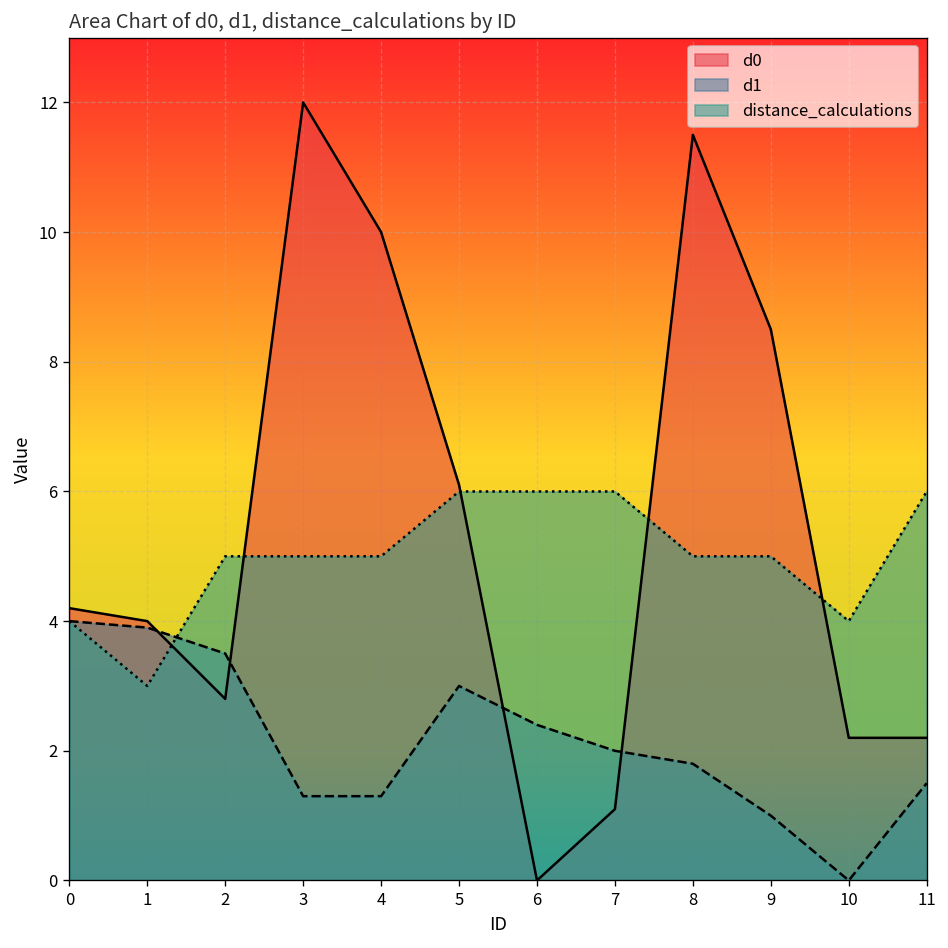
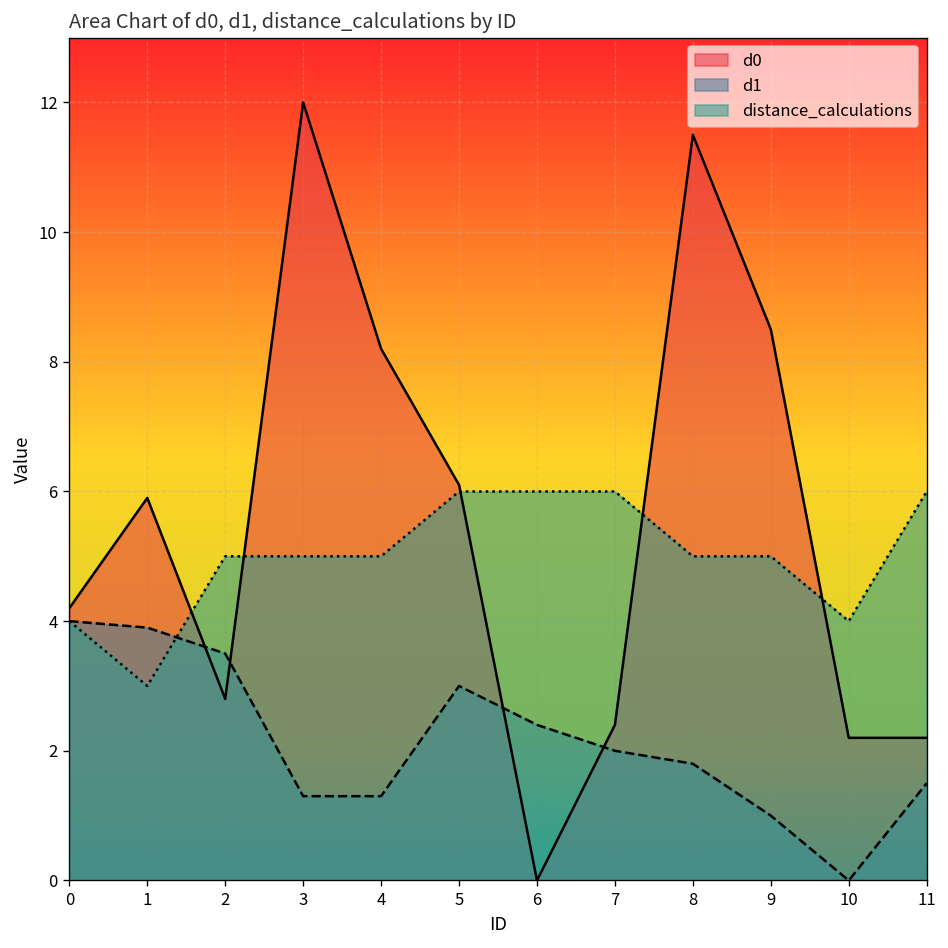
d0, 1: 4.0 -> 5.9
d0, 4: 10.0 -> 8.2
d0, 7: 1.1 -> 2.4
